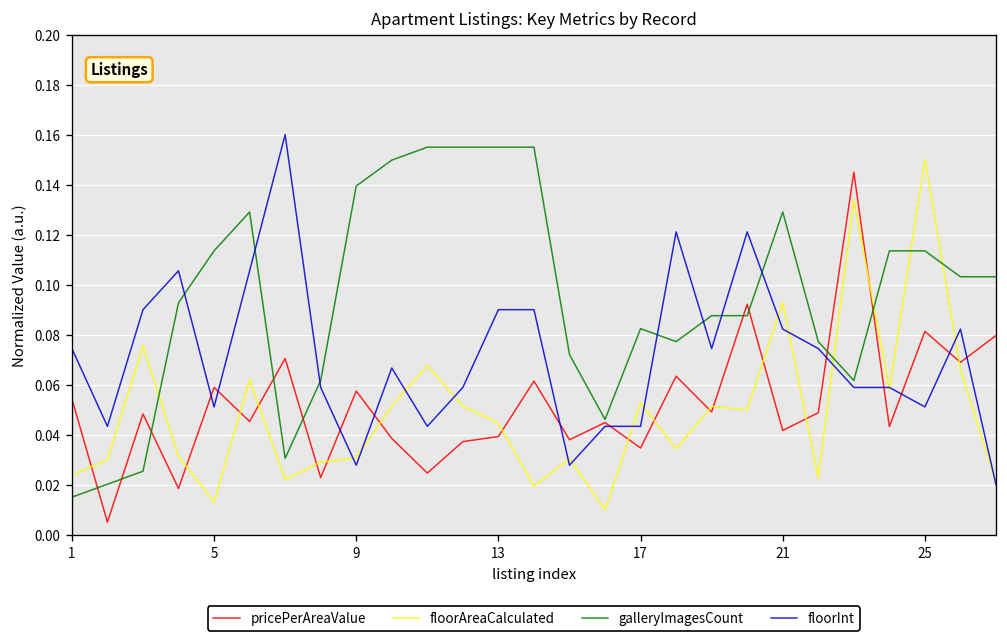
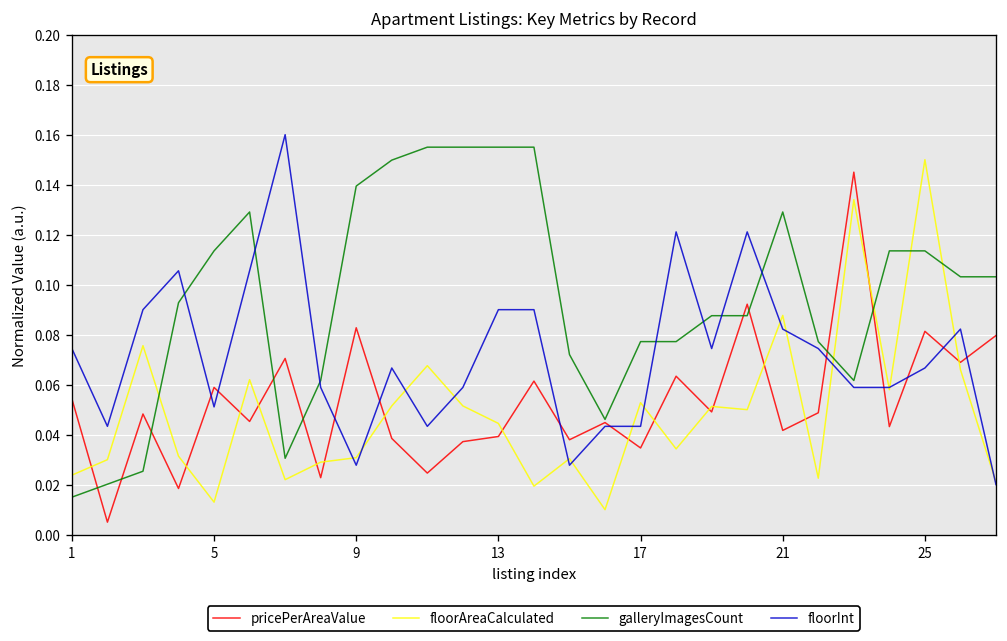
pricePerAreaValue, 9: 0.057 -> 0.083
galleryImagesCount, 17: 0.082 -> 0.077
floorAreaCalculated, 21: 0.093 -> 0.088
floorInt, 25: 0.051 -> 0.067
